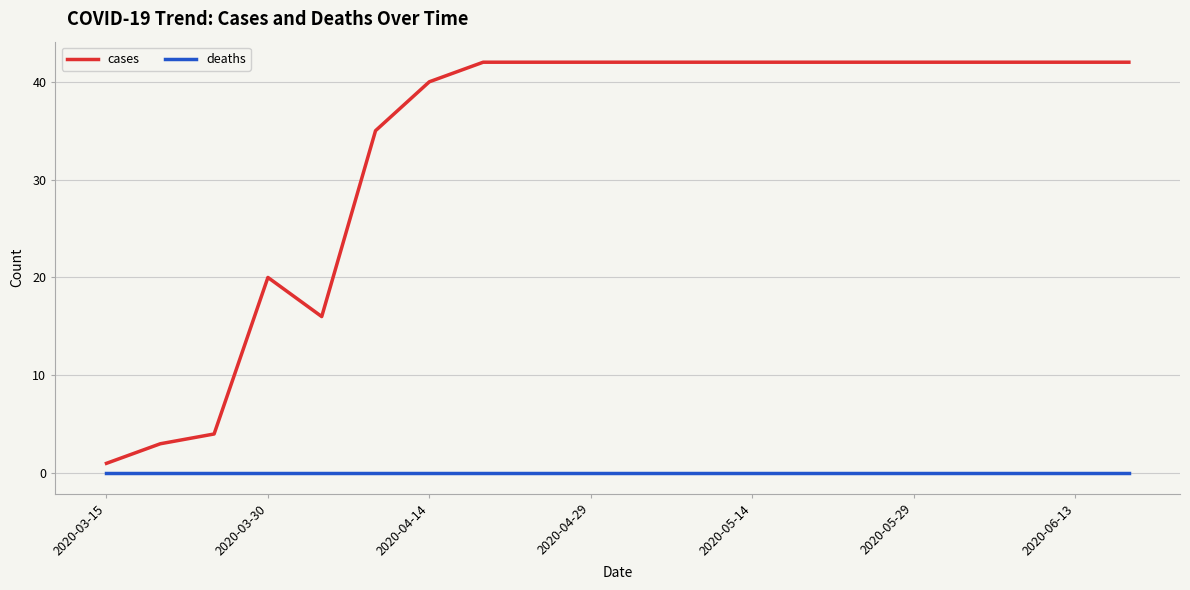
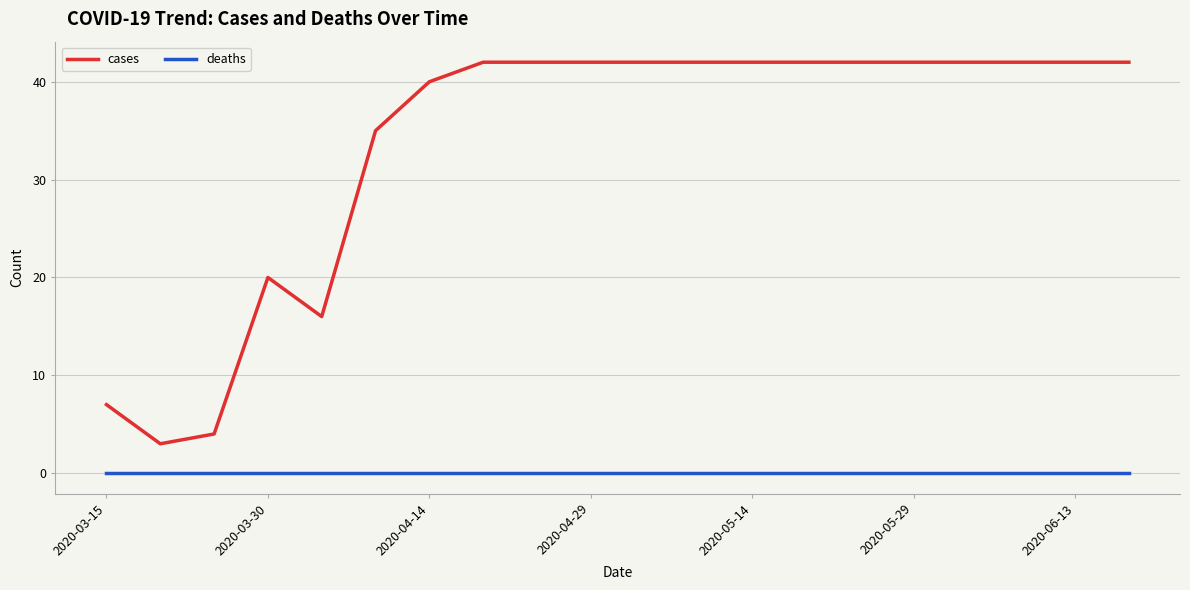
cases, 2020-03-15: 1 -> 7
